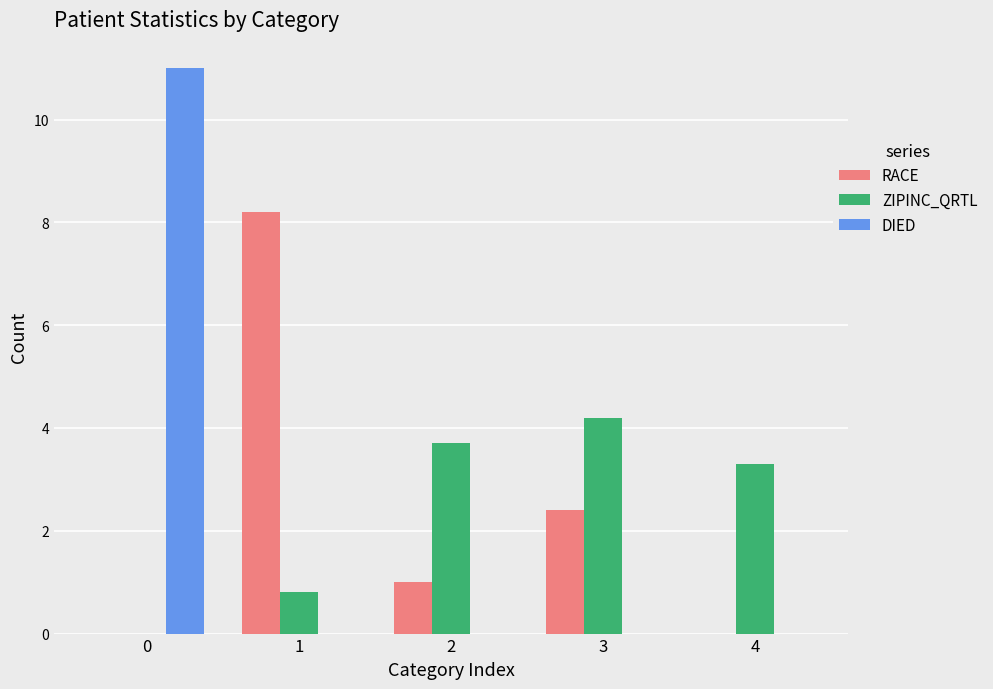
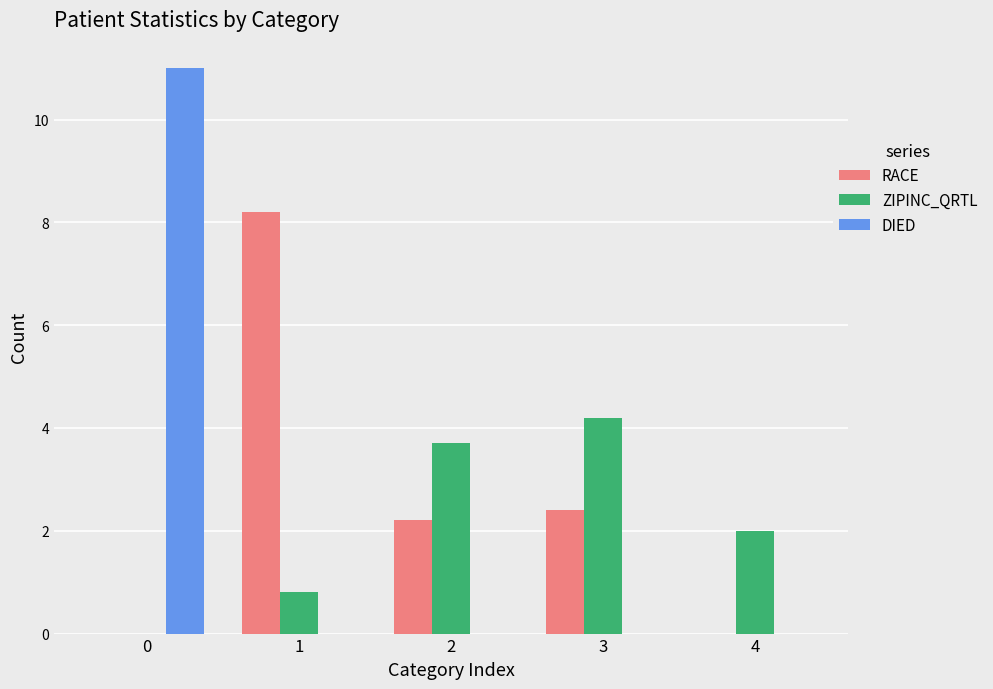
RACE, 2: 1.0 -> 2.2
ZIPINC_QRTL, 4: 3.3 -> 2.0
